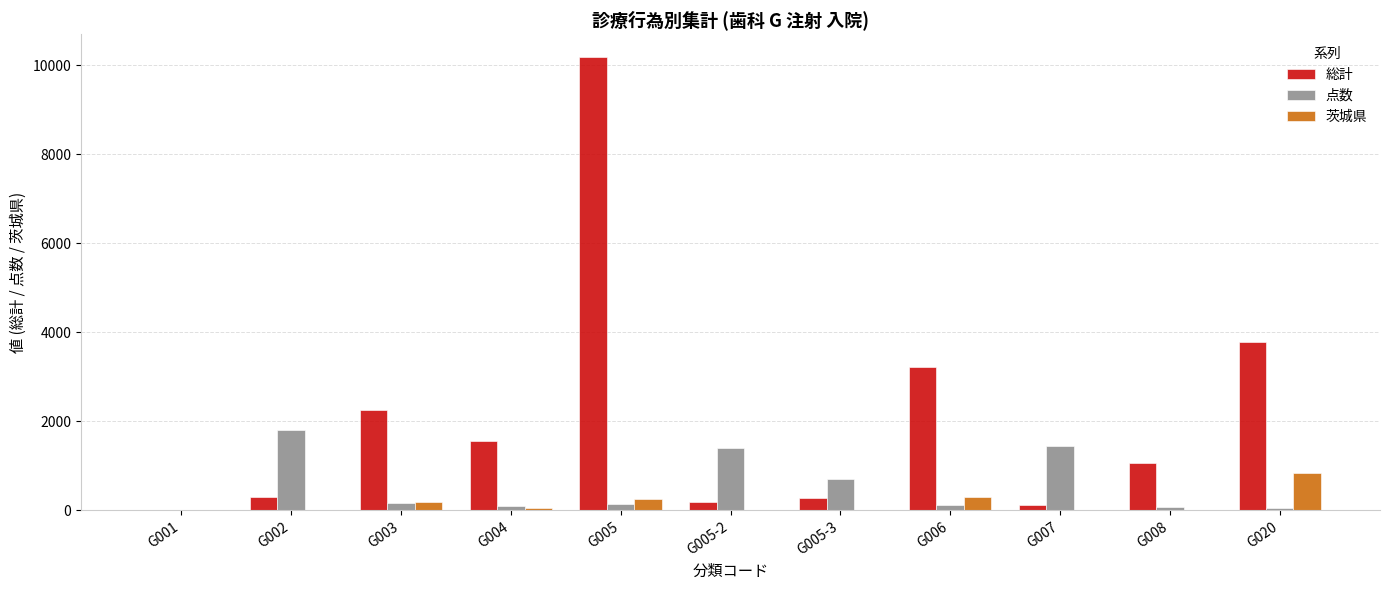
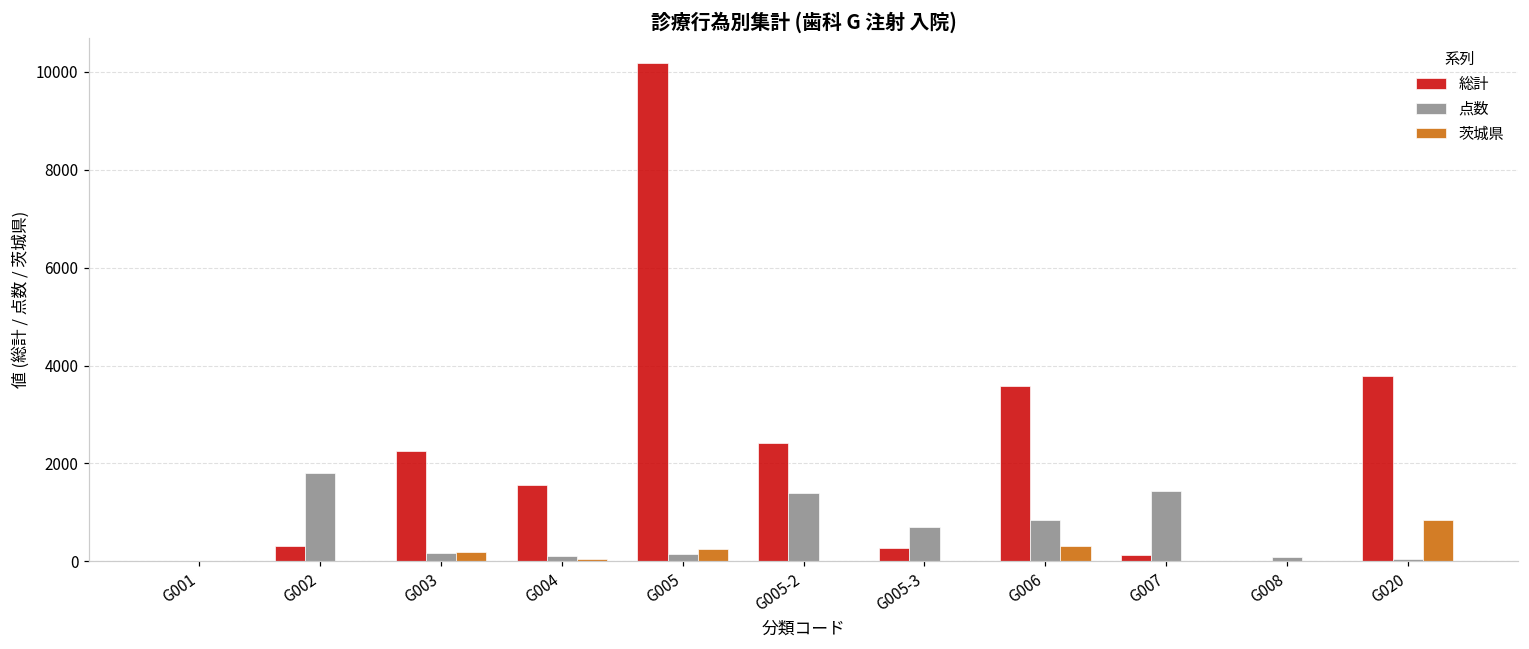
総計, G005-2: 200 -> 2400
総計, G006: 3200 -> 3600
点数, G006: 100 -> 900
総計, G008: 1100 -> 0
